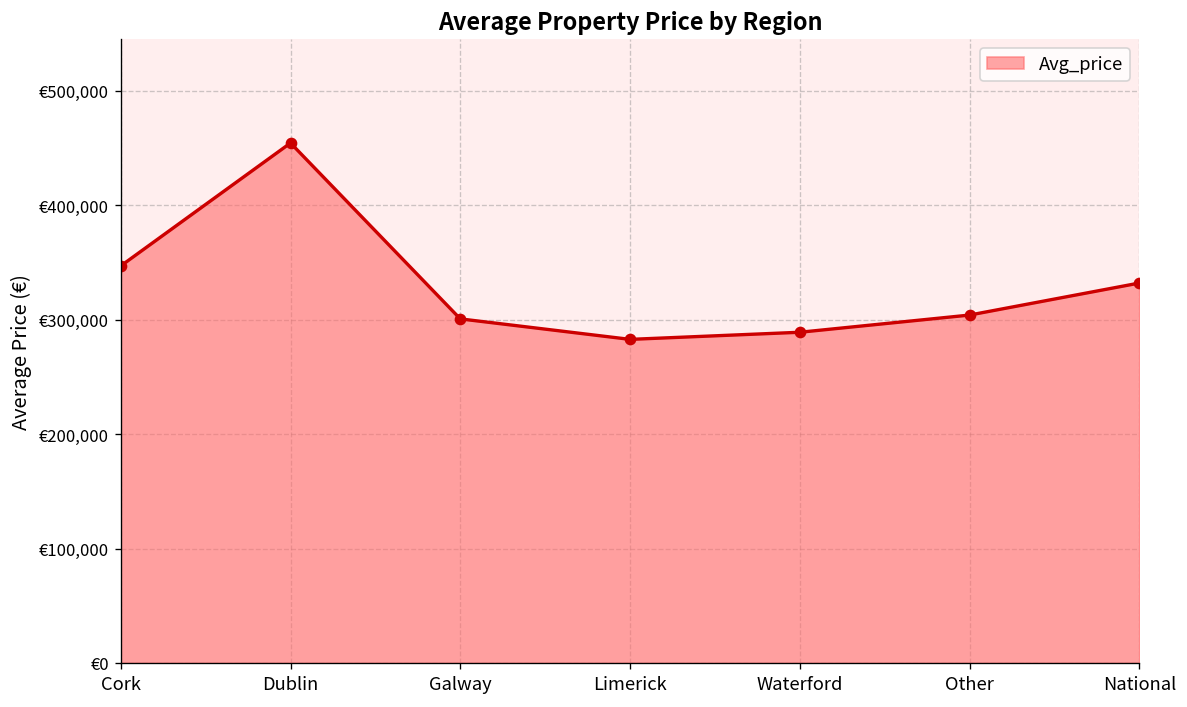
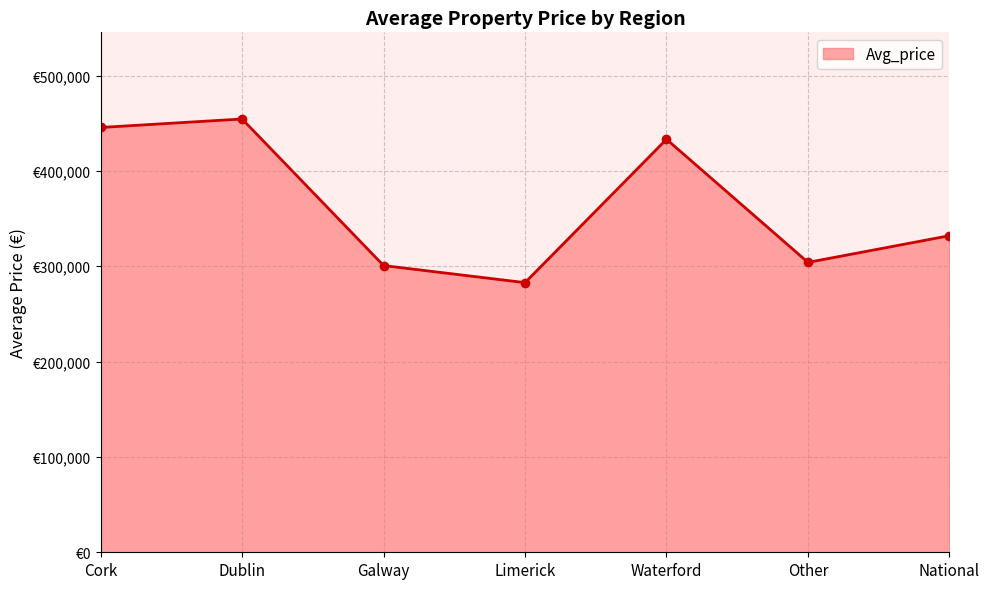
Cork: €350,000 -> €450,000
Waterford: €290,000 -> €430,000
